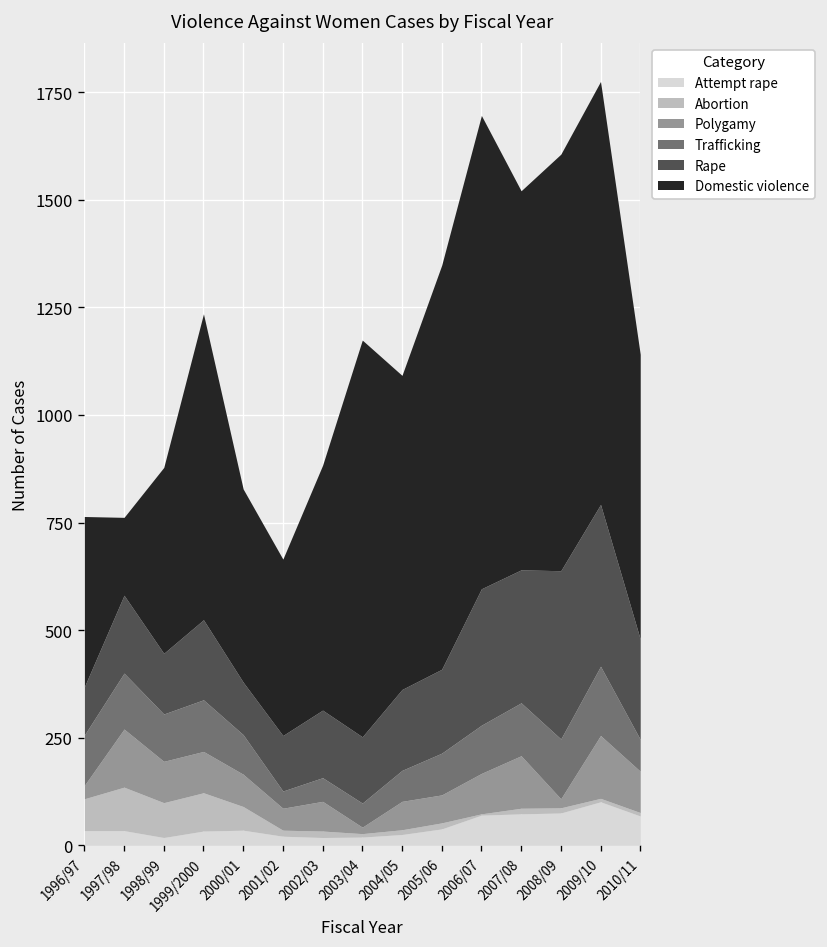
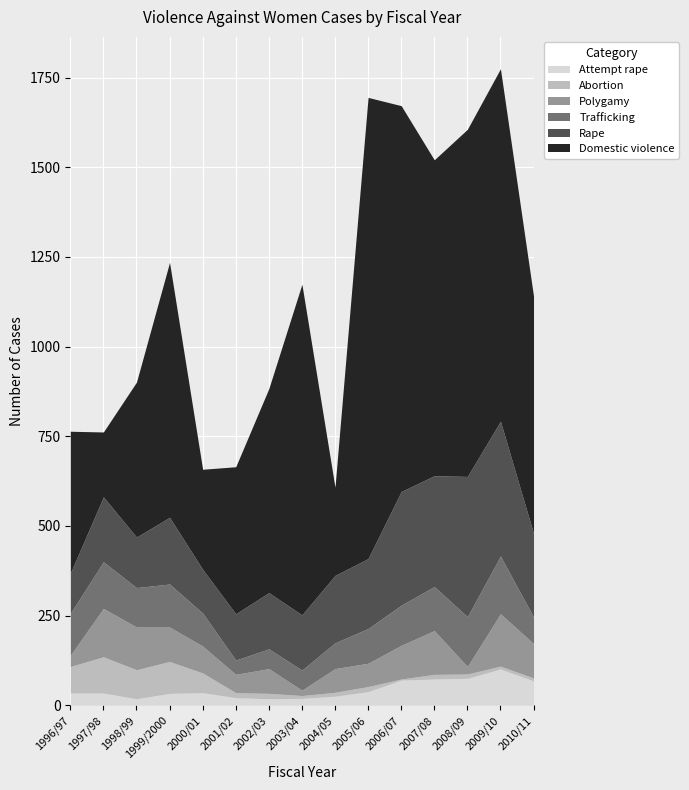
Polygamy, 1998/99: 100 -> 120
Domestic violence, 2000/01: 450 -> 280
Domestic violence, 2004/05: 730 -> 250
Domestic violence, 2005/06: 940 -> 1290
Domestic violence, 2006/07: 1100 -> 1080
